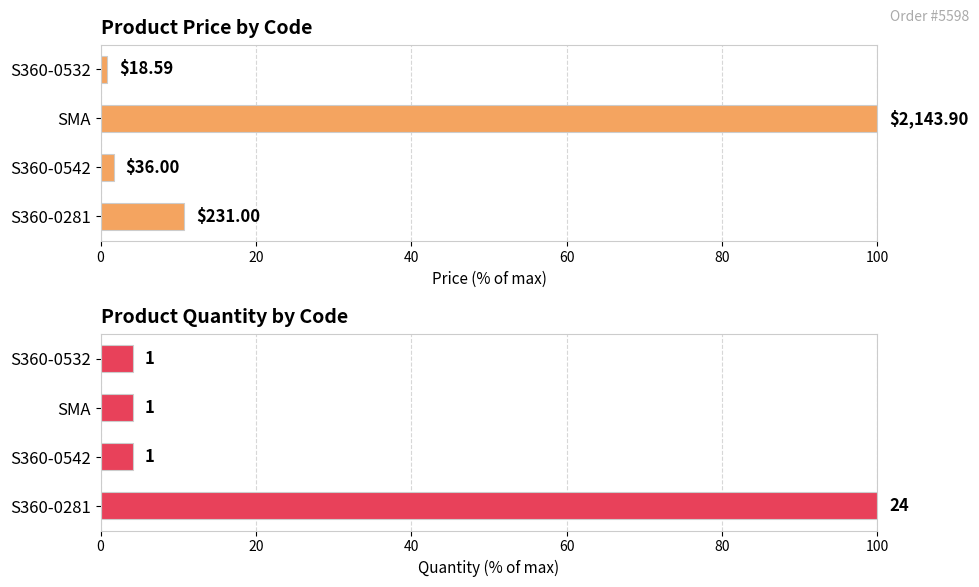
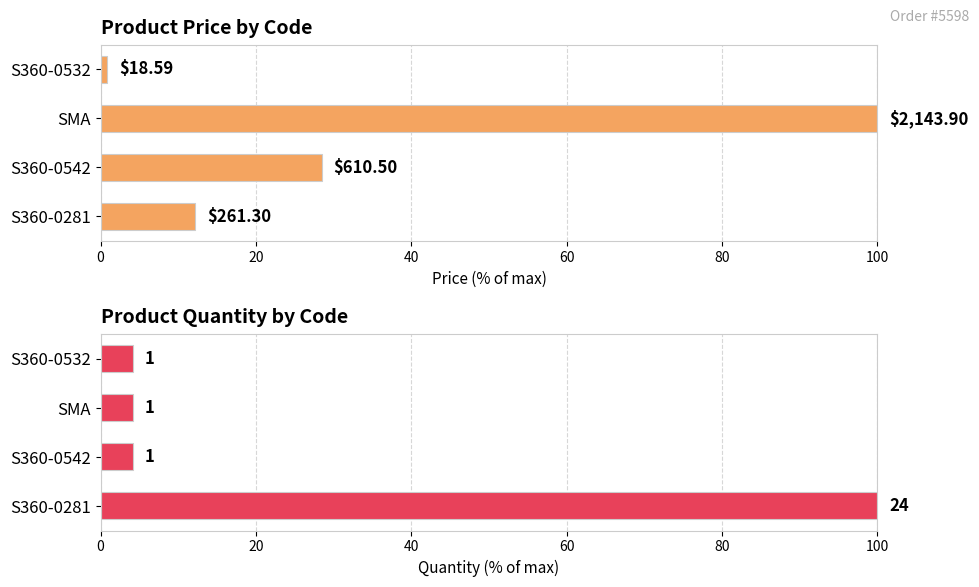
Product Price by Code, S360-0542: $36.00 -> $610.50
Product Price by Code, S360-0281: $231.00 -> $261.30
